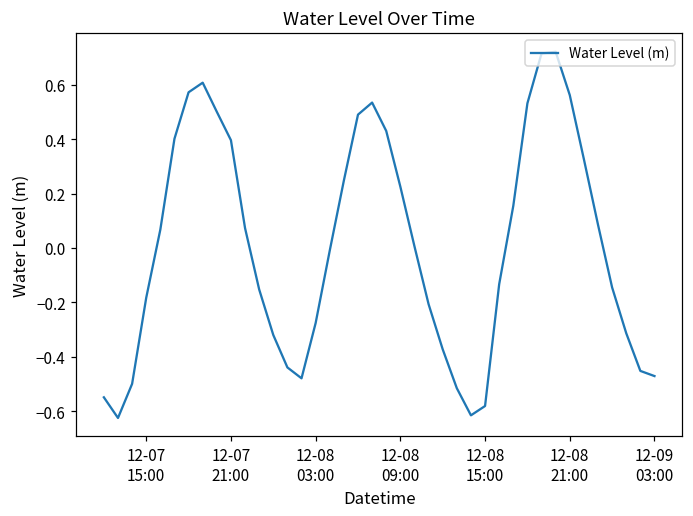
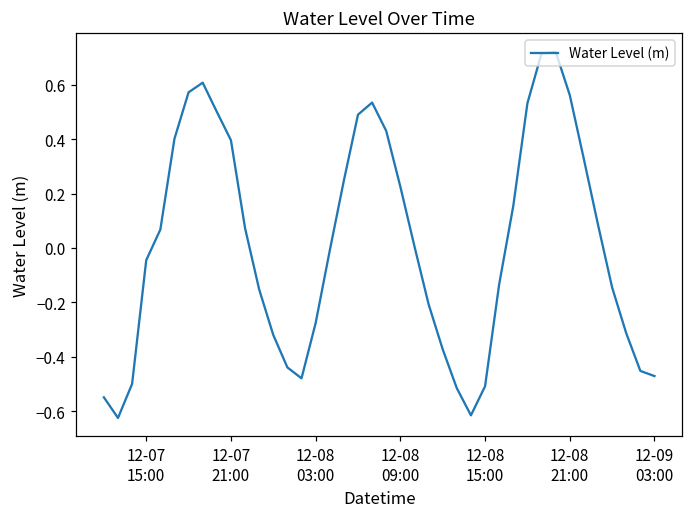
12-07 15:00: -0.18 -> -0.05
12-08 15:00: -0.58 -> -0.51
